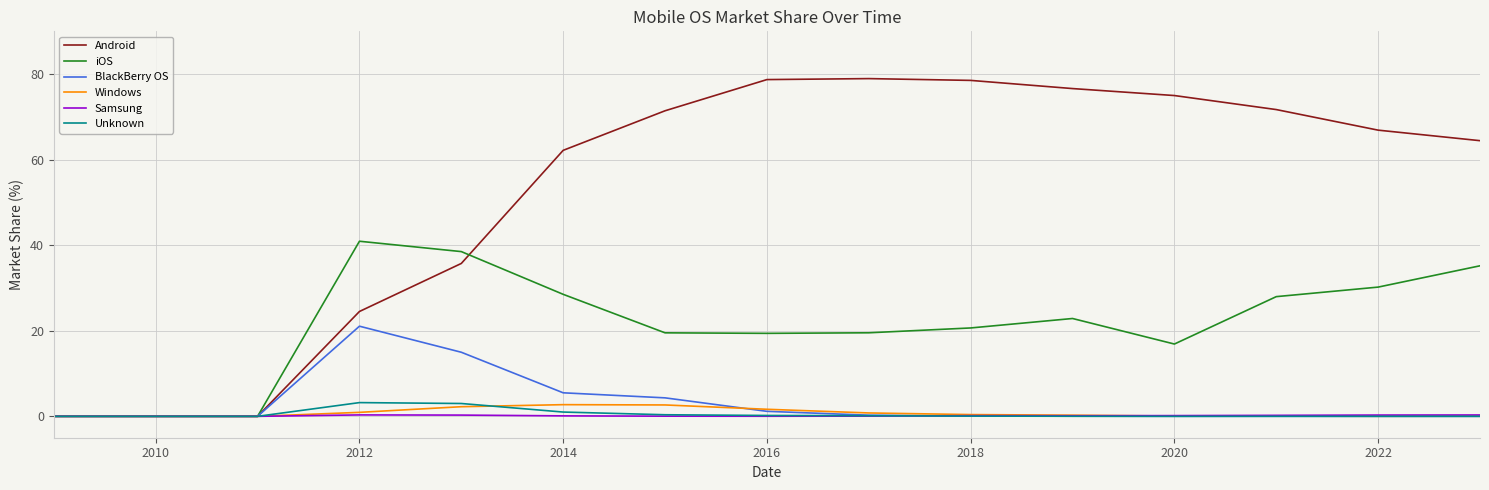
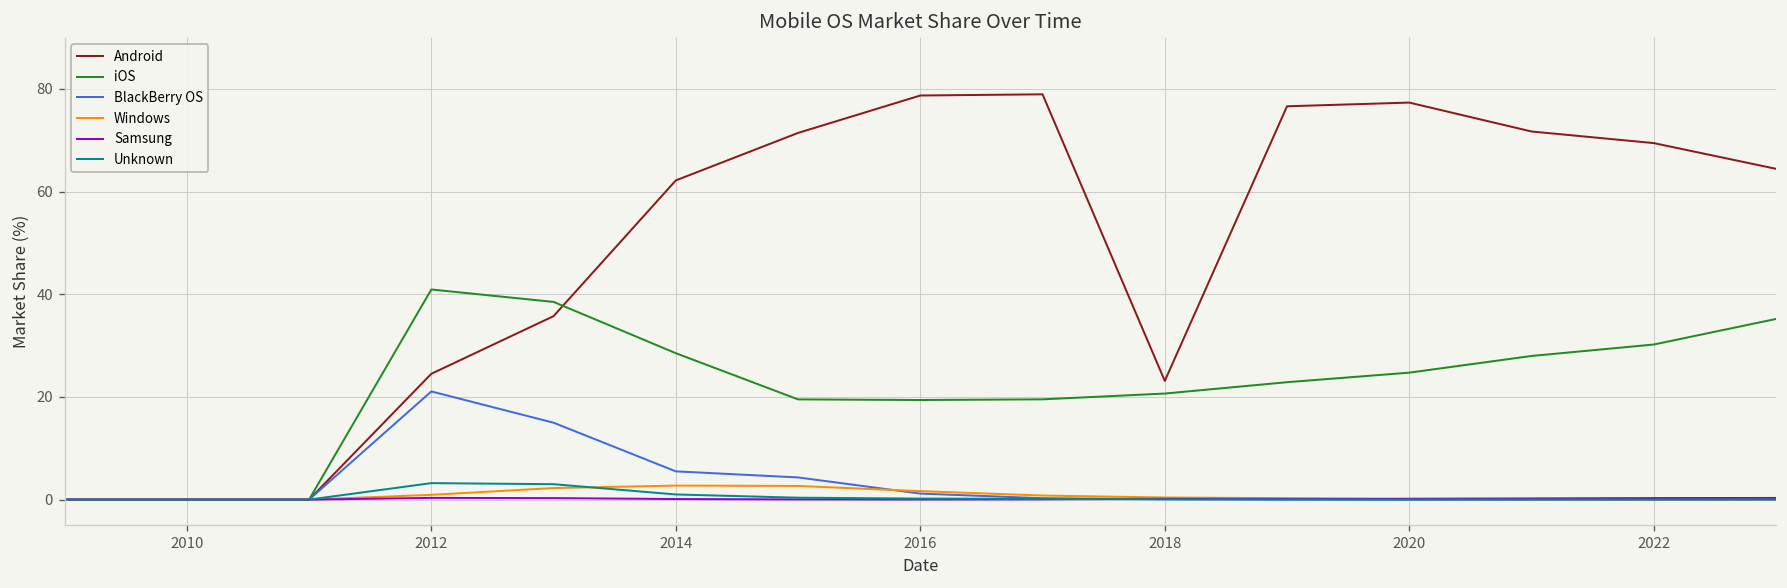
Android, 2018: 79 -> 23
Android, 2020: 75 -> 77
iOS, 2020: 17 -> 25
Android, 2022: 67 -> 69
